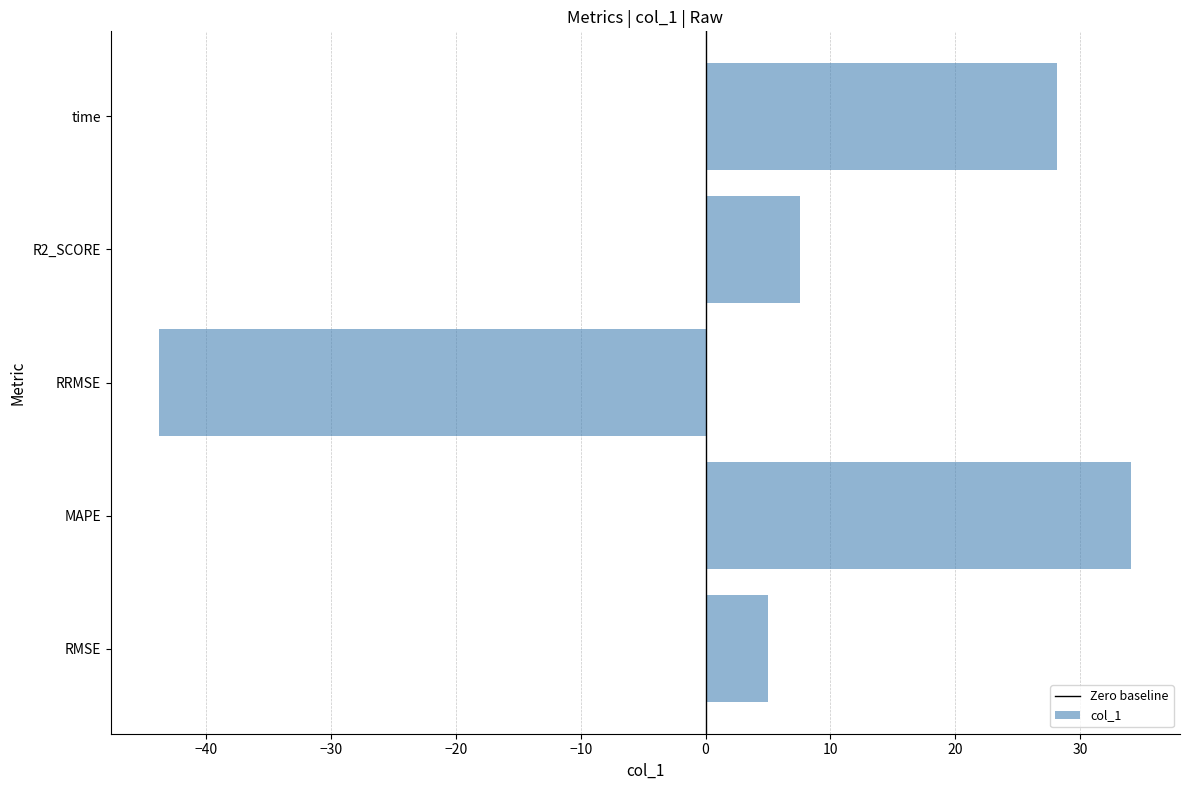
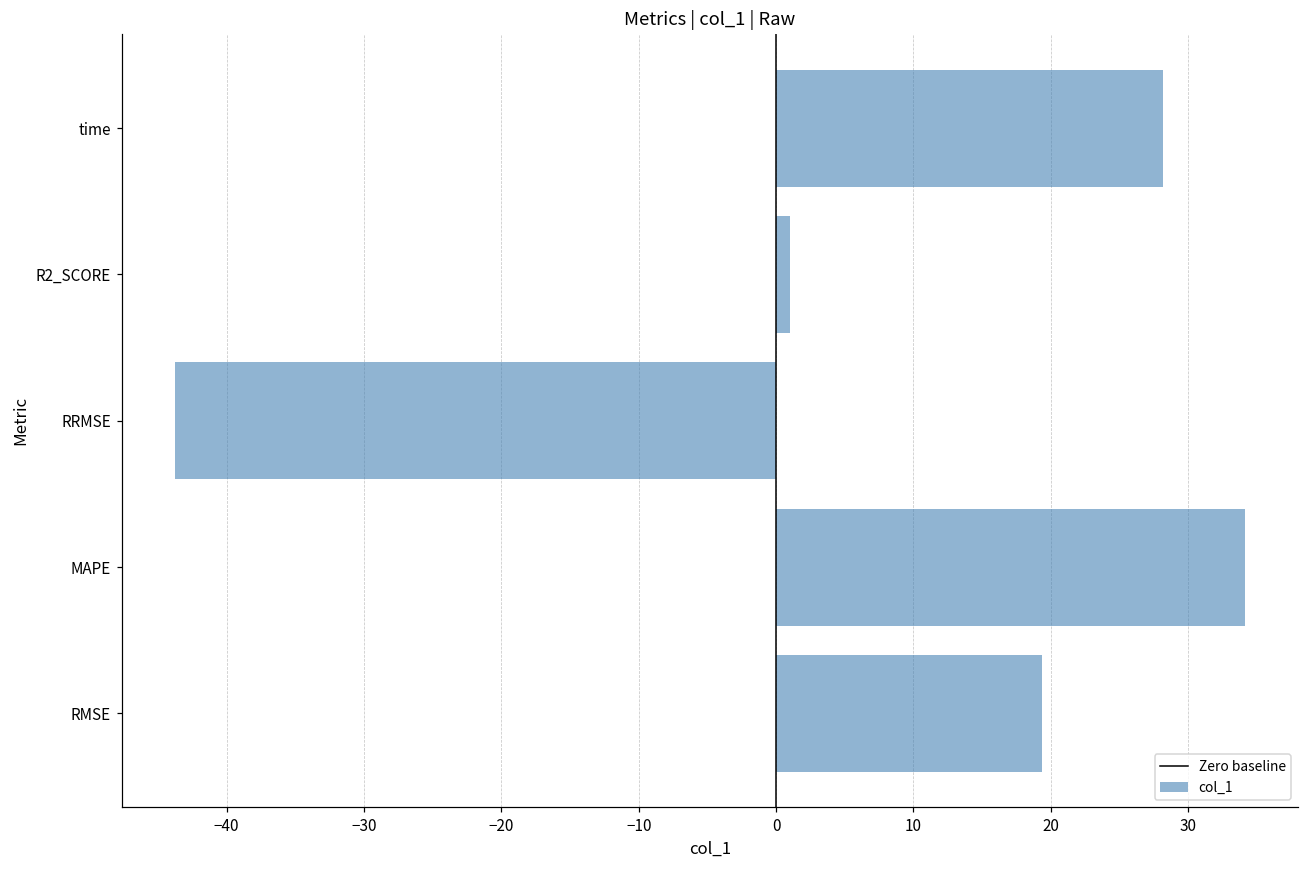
R2_SCORE: 7.6 -> 1.0
RMSE: 5.0 -> 19.3
